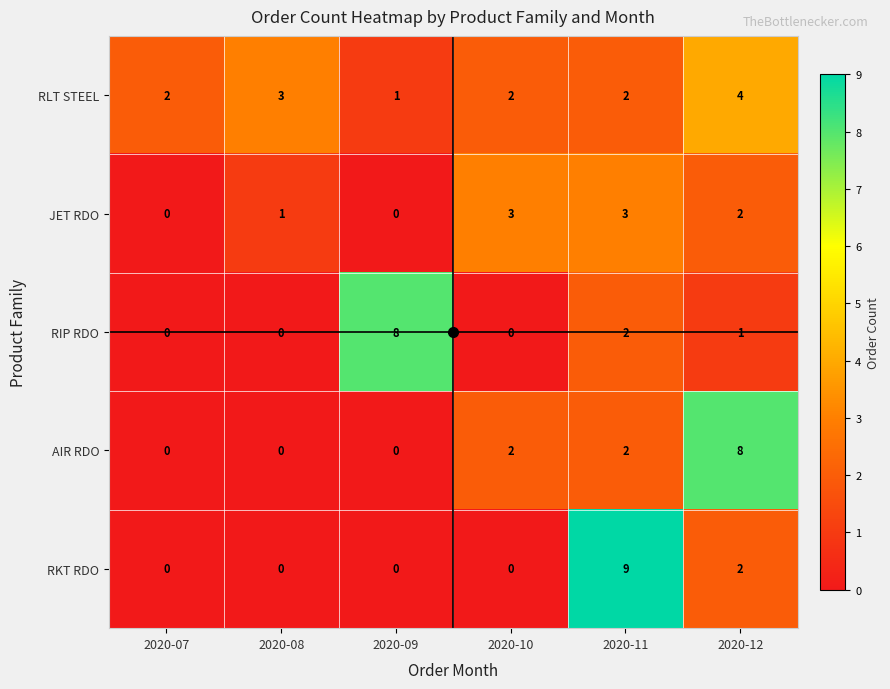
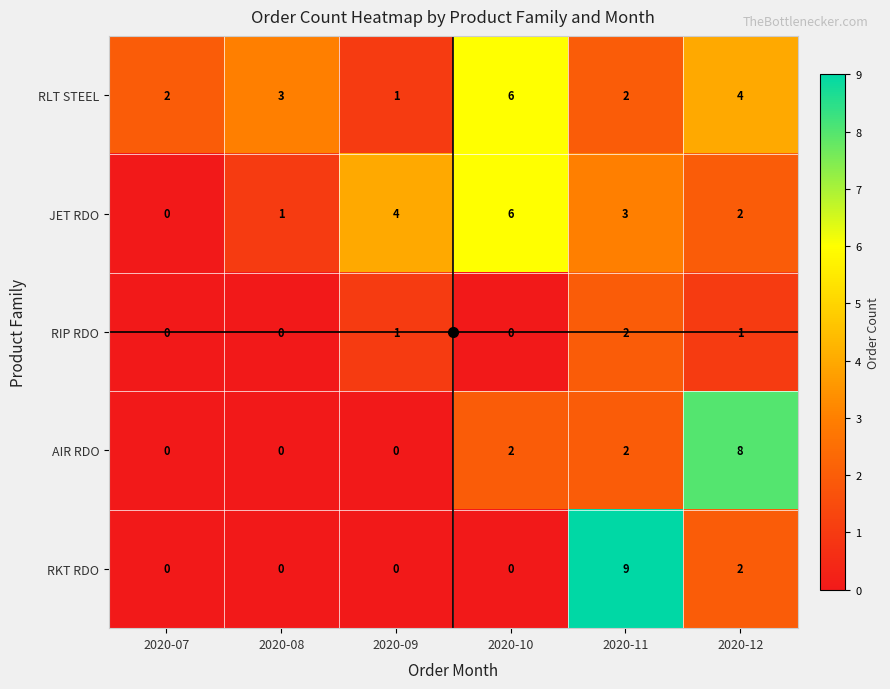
RLT STEEL, 2020-10: 2 -> 6
JET RDO, 2020-09: 0 -> 4
JET RDO, 2020-10: 3 -> 6
RIP RDO, 2020-09: 8 -> 1
